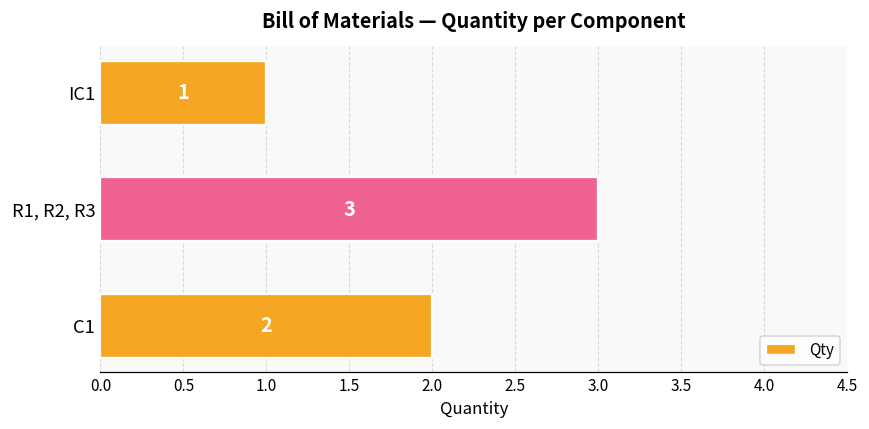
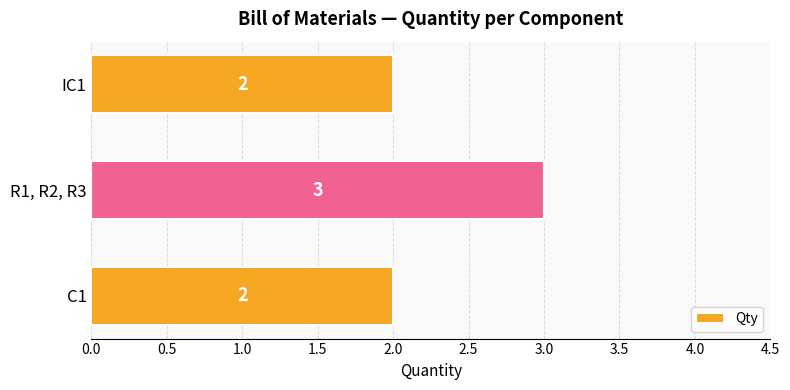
IC1: 1 -> 2
